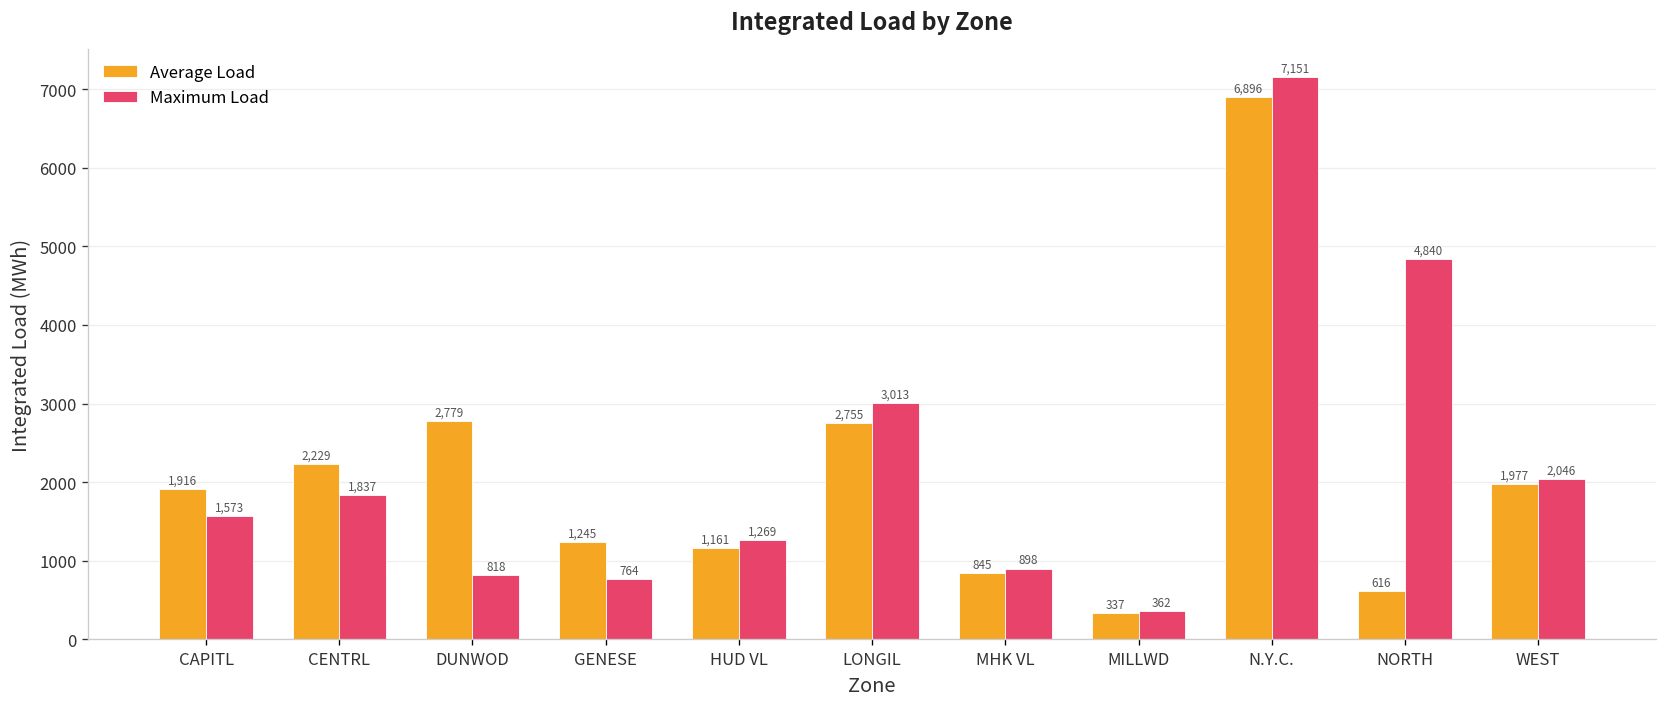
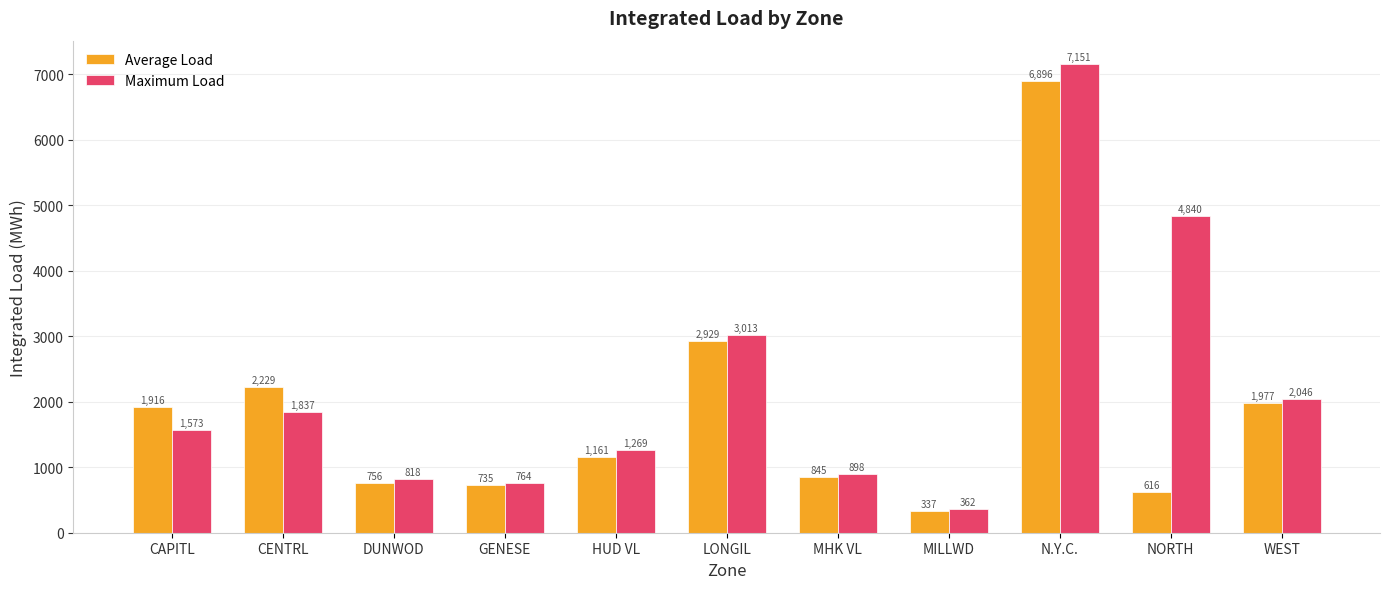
Average Load, DUNWOD: 2,779 -> 756
Average Load, GENESE: 1,245 -> 735
Average Load, LONGIL: 2,755 -> 2,929
